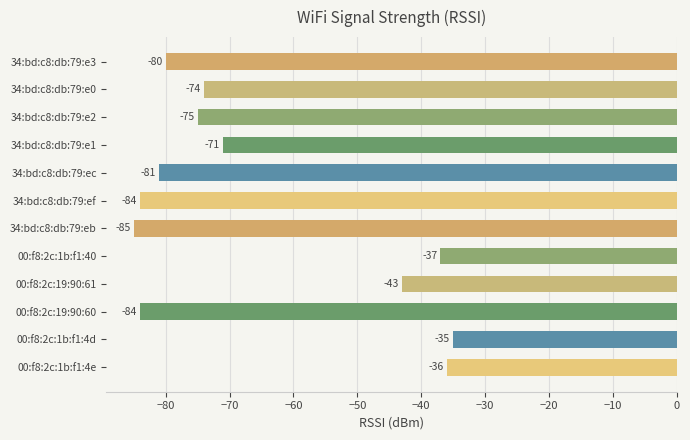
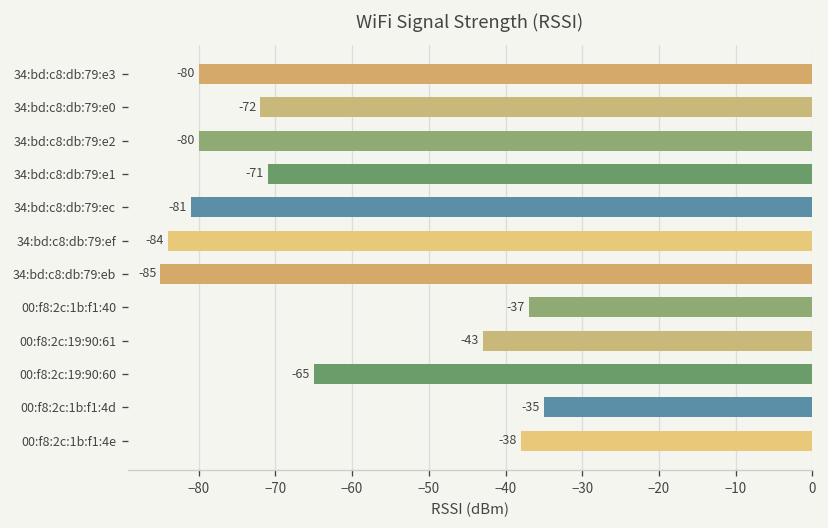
34:bd:c8:db:79:e0: -74 -> -72
34:bd:c8:db:79:e2: -75 -> -80
00:f8:2c:19:90:60: -84 -> -65
00:f8:2c:1b:f1:4e: -36 -> -38
